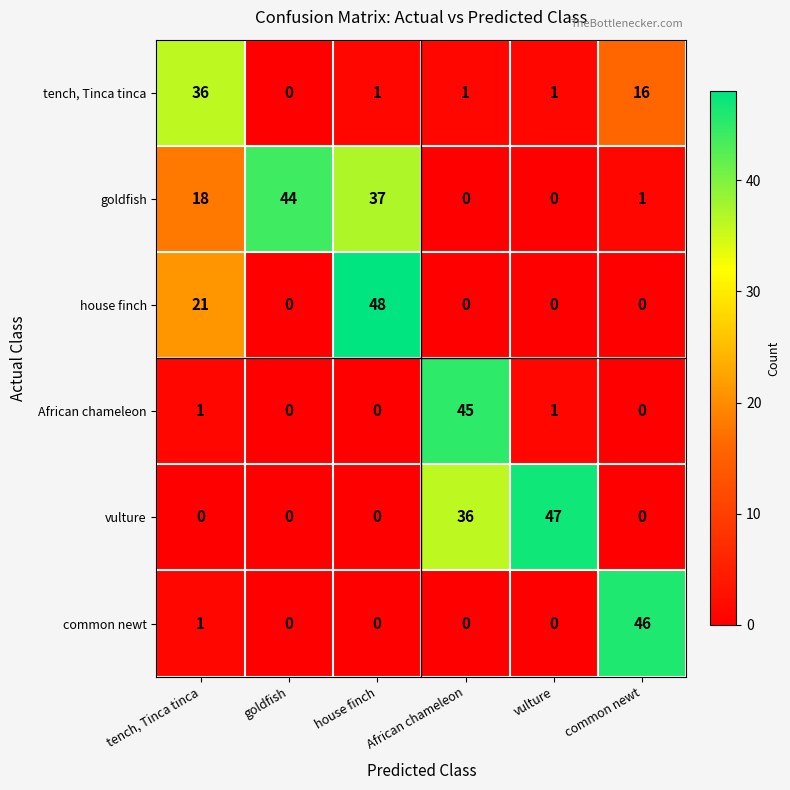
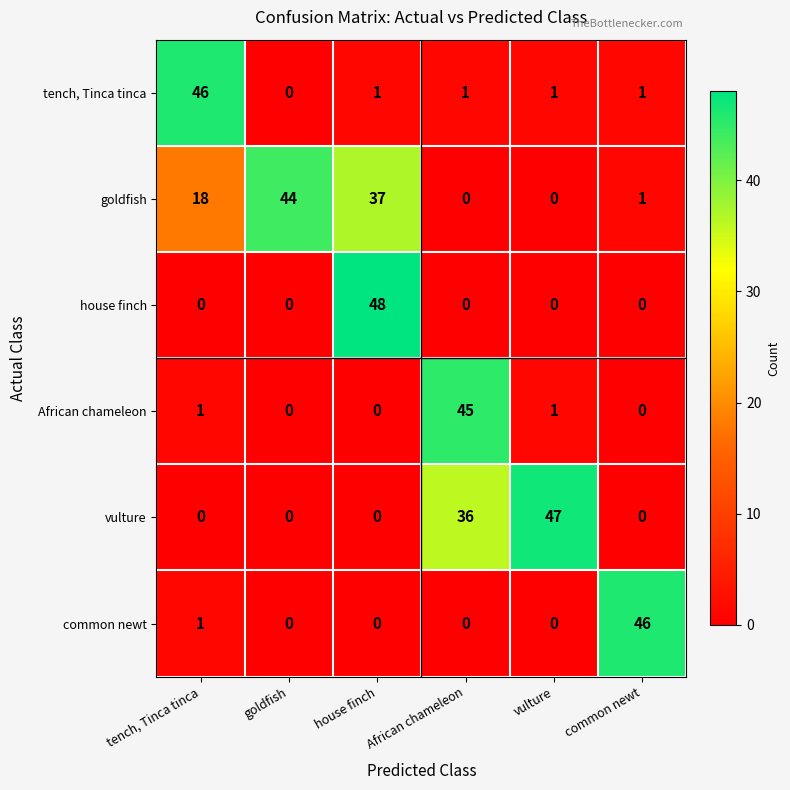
tench, Tinca tinca, tench, Tinca tinca: 36 -> 46
tench, Tinca tinca, common newt: 16 -> 1
house finch, tench, Tinca tinca: 21 -> 0
